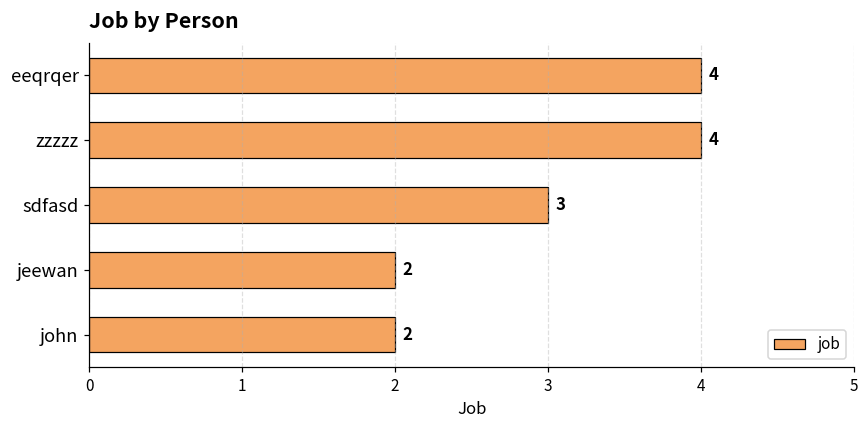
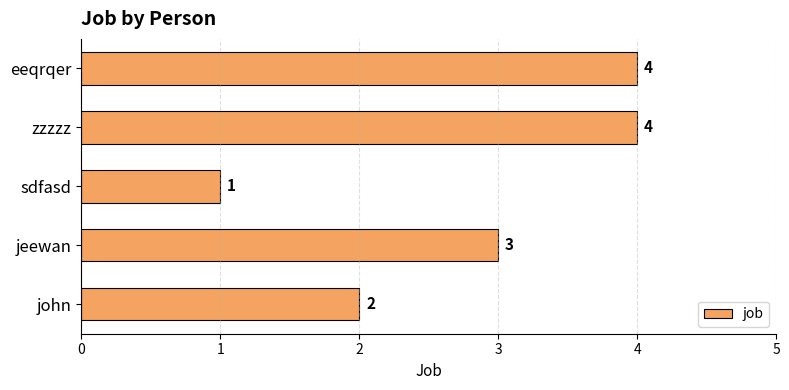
sdfasd: 3 -> 1
jeewan: 2 -> 3
